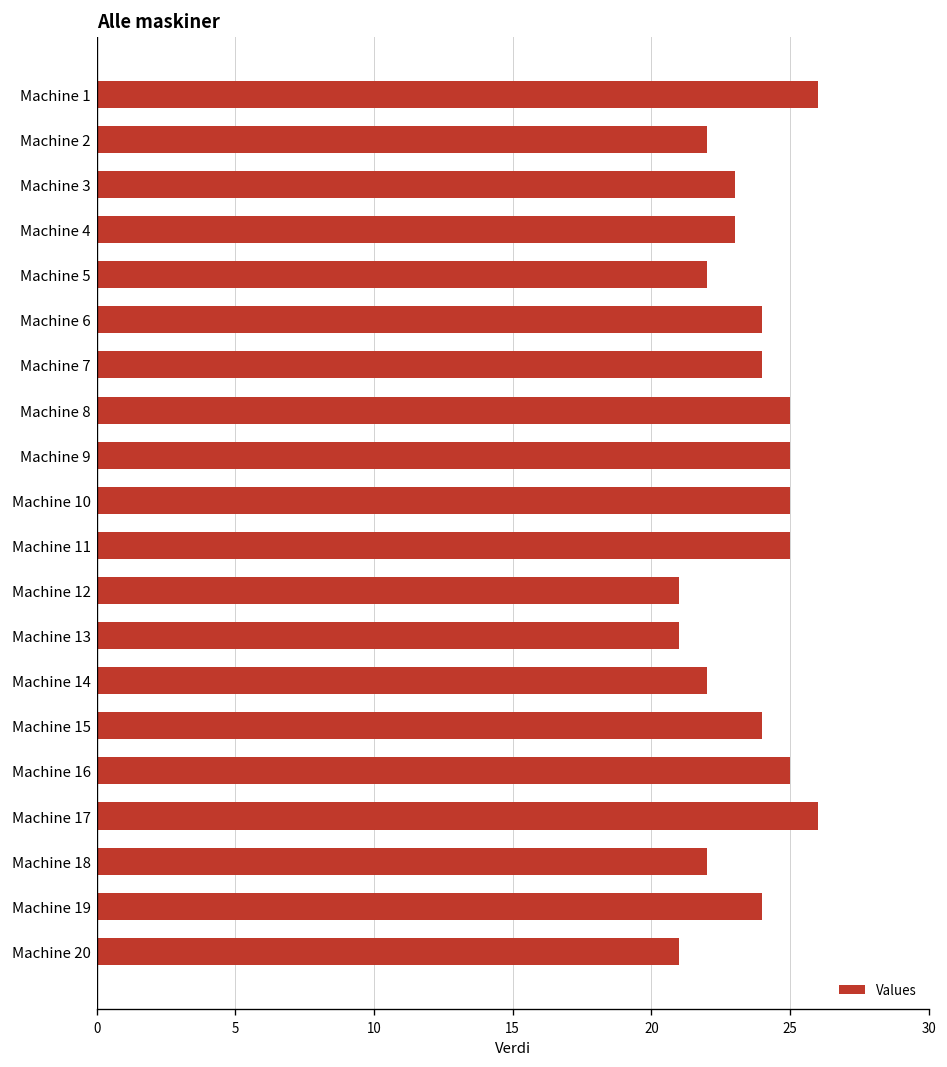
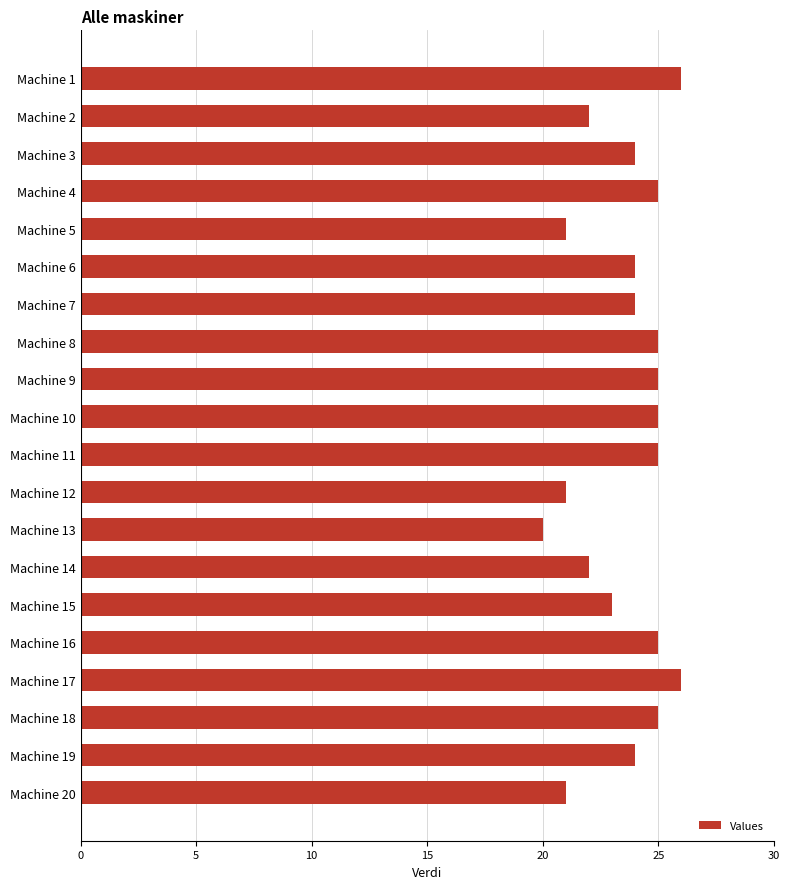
Machine 3: 23 -> 24
Machine 4: 23 -> 25
Machine 5: 22 -> 21
Machine 13: 21 -> 20
Machine 15: 24 -> 23
Machine 18: 22 -> 25
